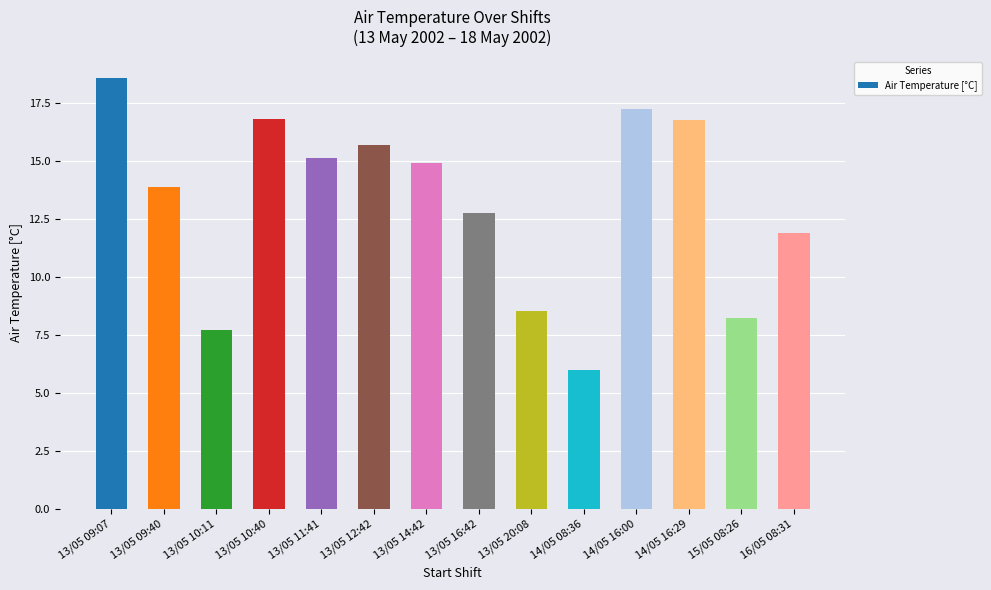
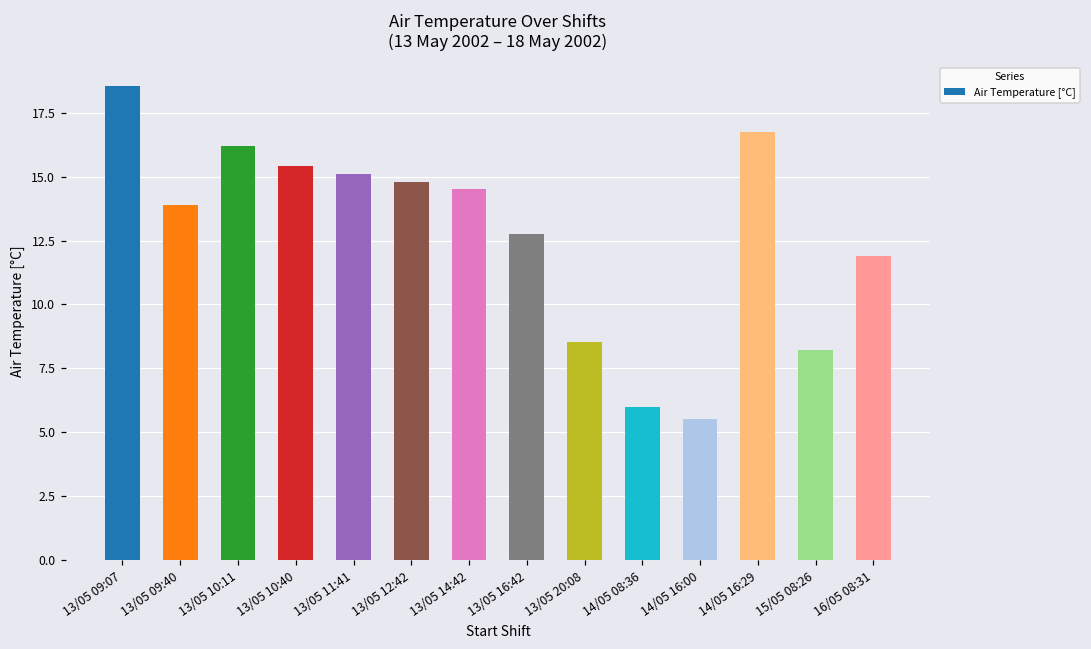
13/05 10:11: 7.7 -> 16.2
13/05 10:40: 16.8 -> 15.4
13/05 12:42: 15.7 -> 14.8
13/05 14:42: 14.9 -> 14.5
14/05 16:00: 17.2 -> 5.5
